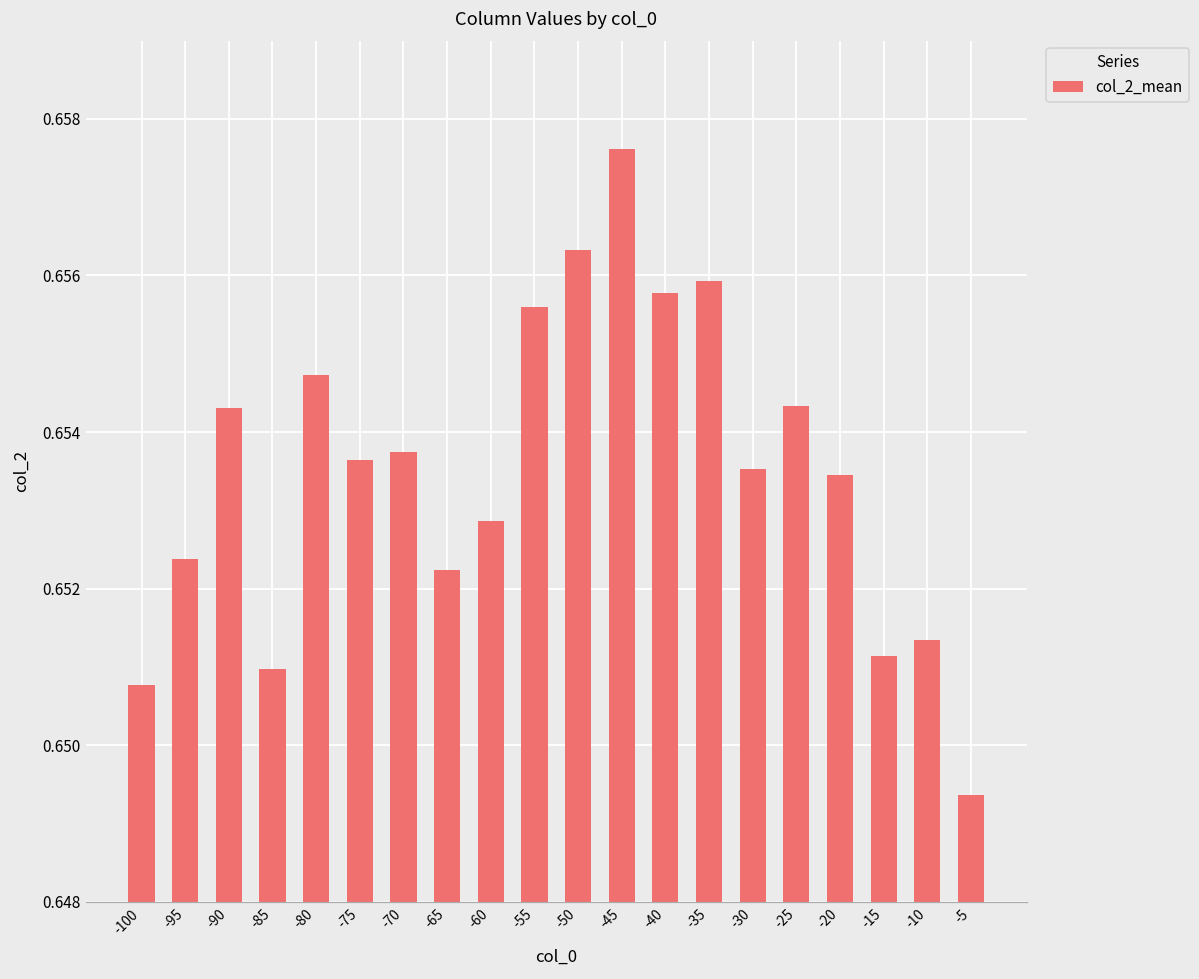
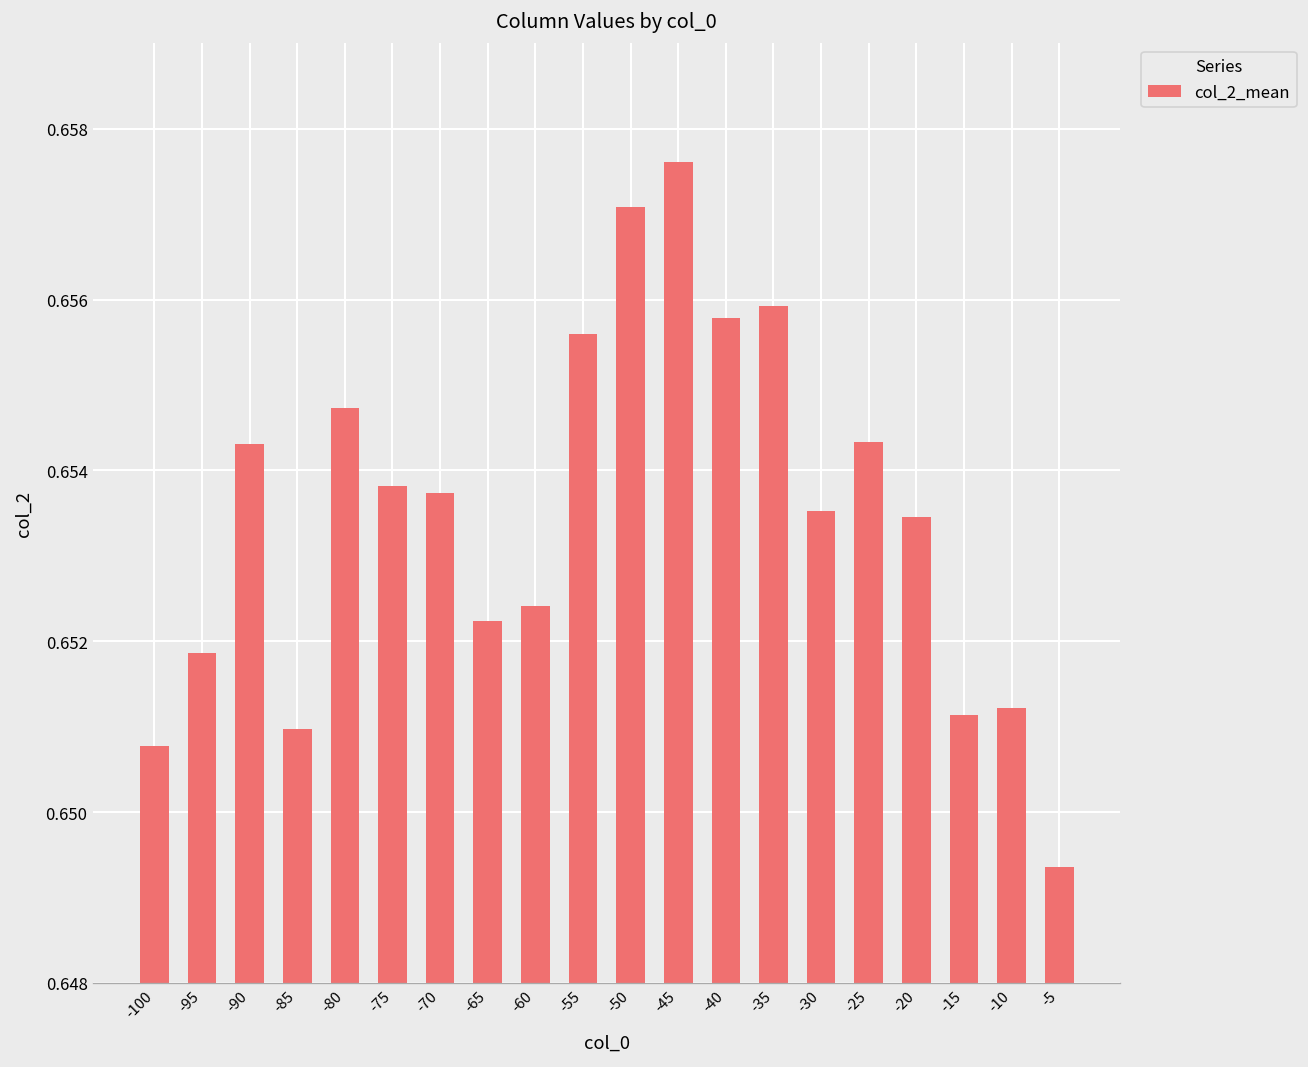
-95: 0.6524 -> 0.6519
-75: 0.6536 -> 0.6538
-60: 0.6529 -> 0.6524
-50: 0.6563 -> 0.6571
-10: 0.6513 -> 0.6512
